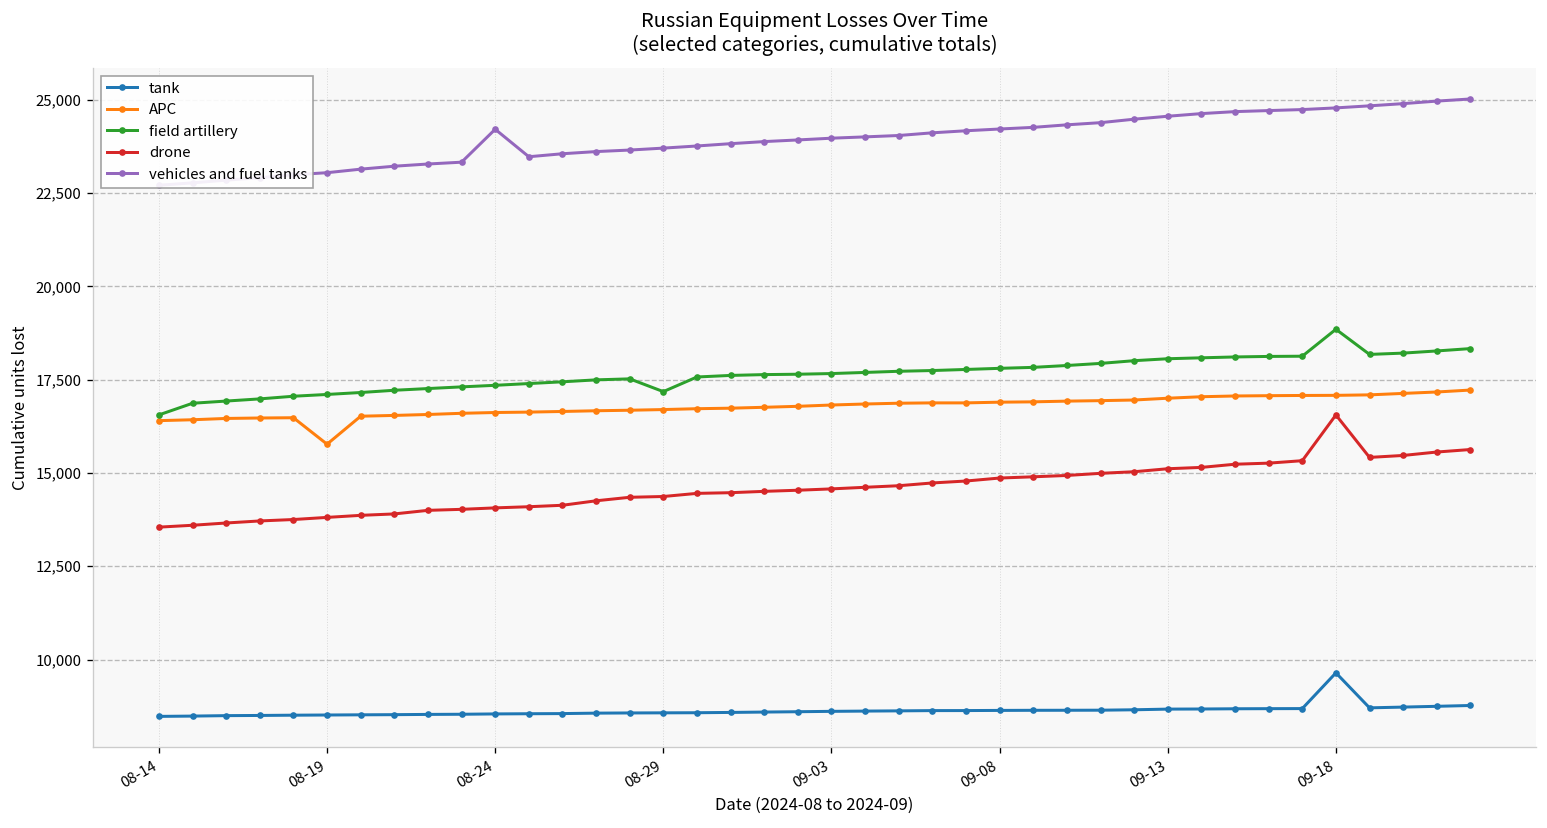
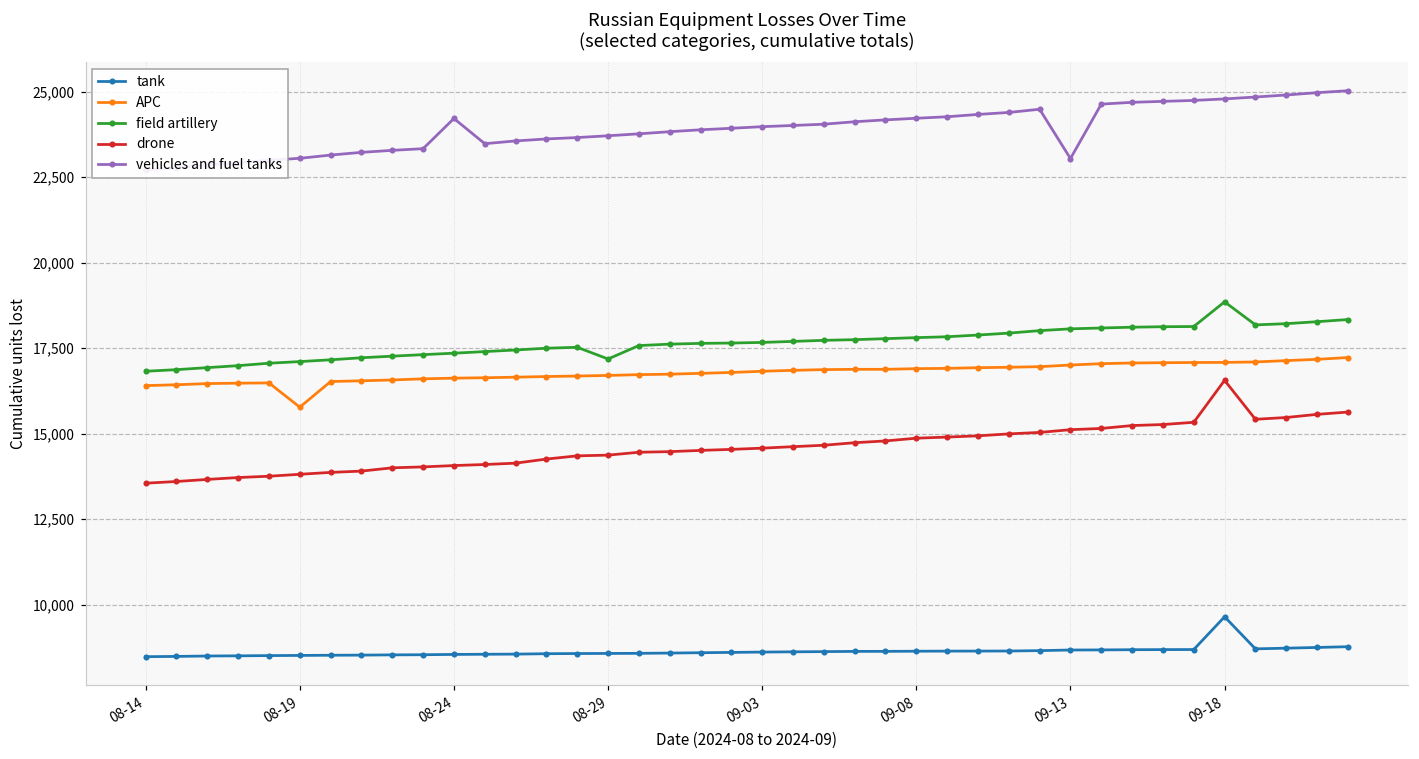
field artillery, 08-14: 16,600 -> 16,800
vehicles and fuel tanks, 09-13: 24,600 -> 23,000
